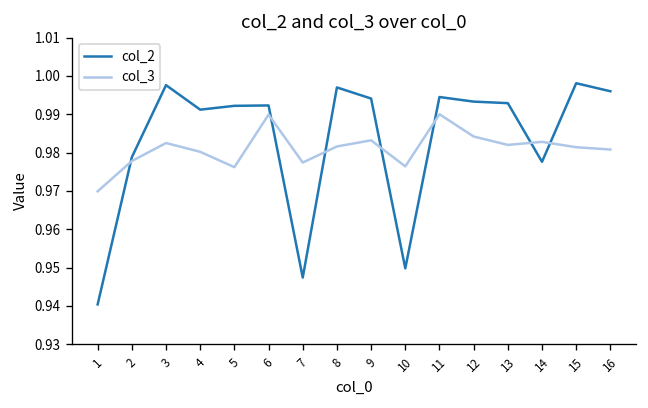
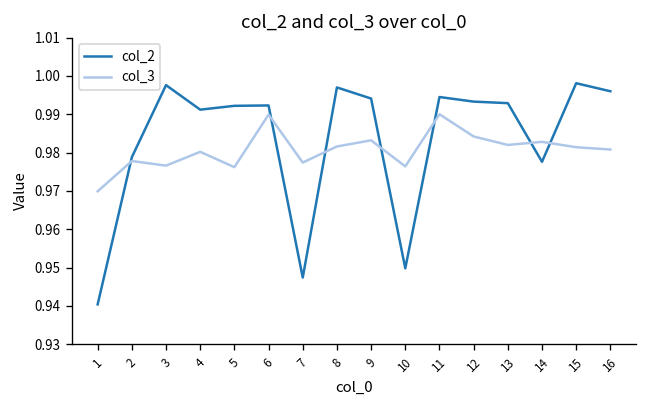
col_3, 3: 0.983 -> 0.977
